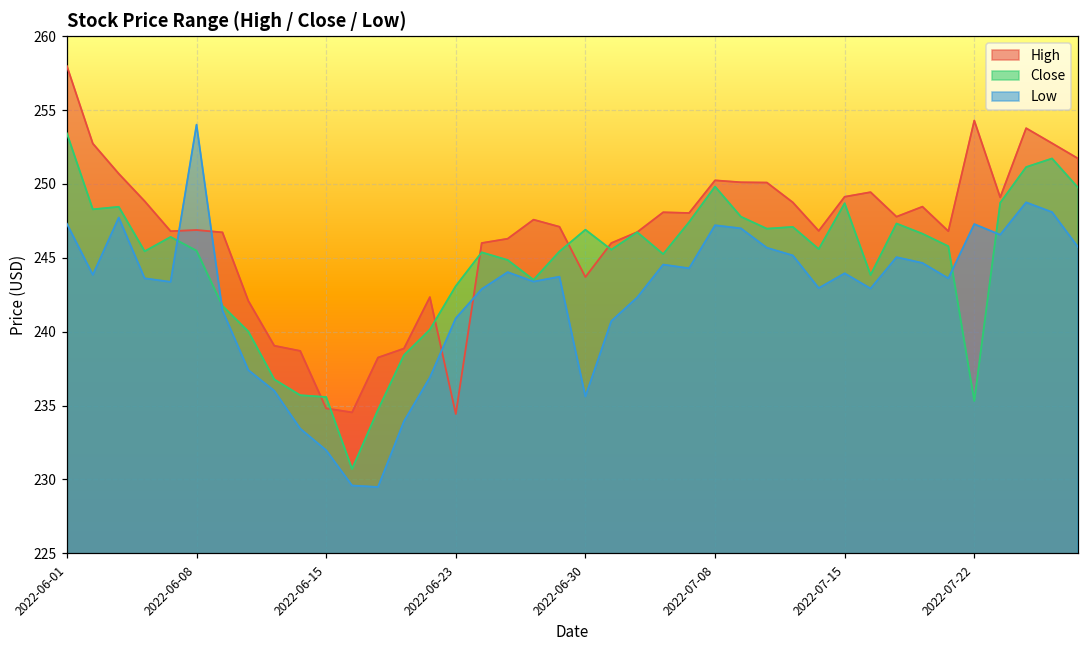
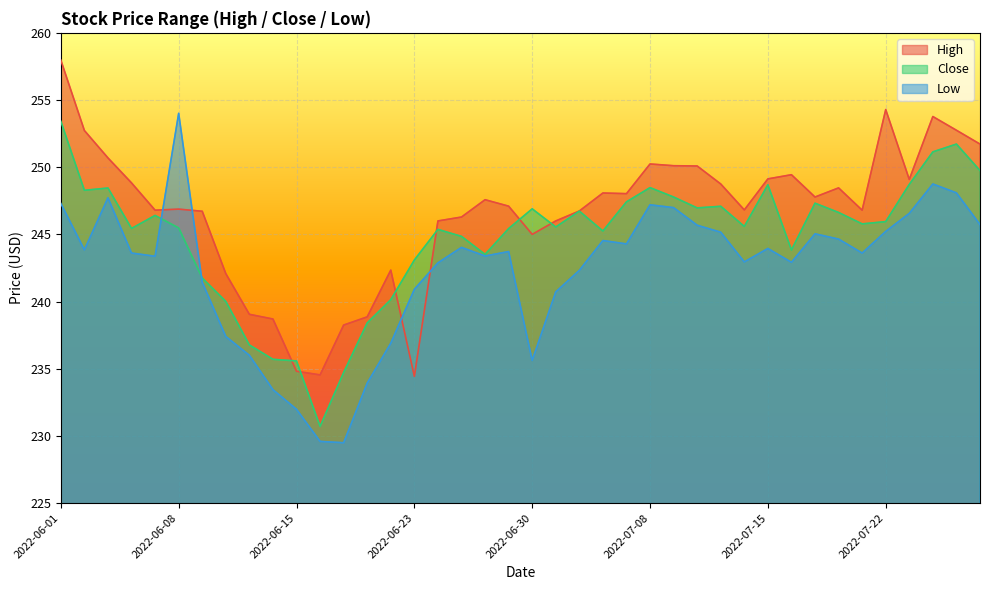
High, 2022-06-30: 243.7 -> 245.0
Close, 2022-07-08: 249.8 -> 248.5
Close, 2022-07-22: 235.3 -> 246.0
Low, 2022-07-22: 247.3 -> 245.2
